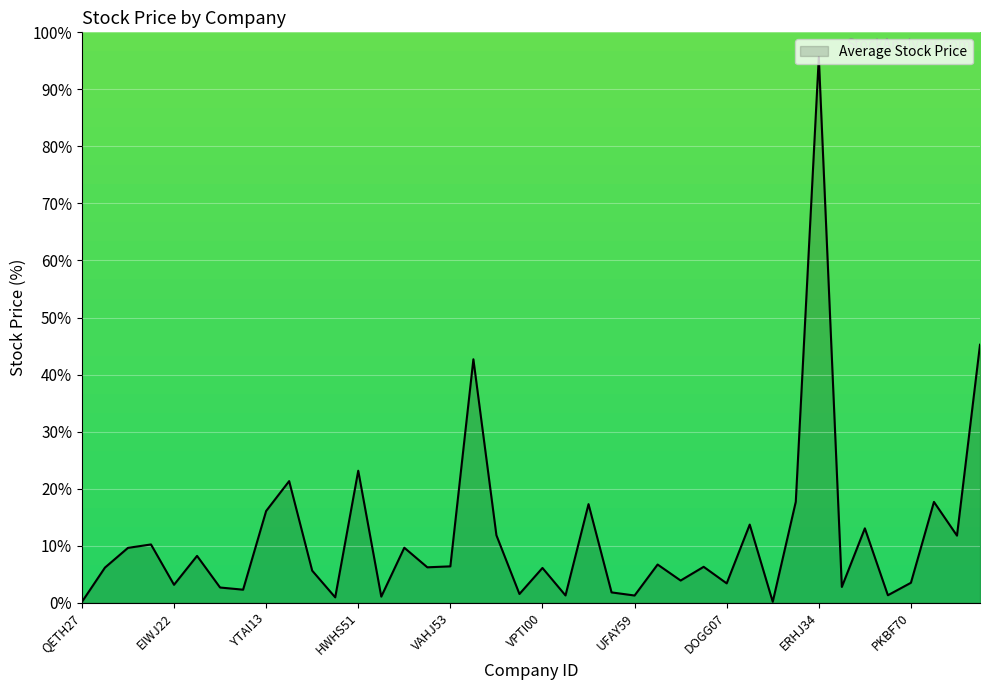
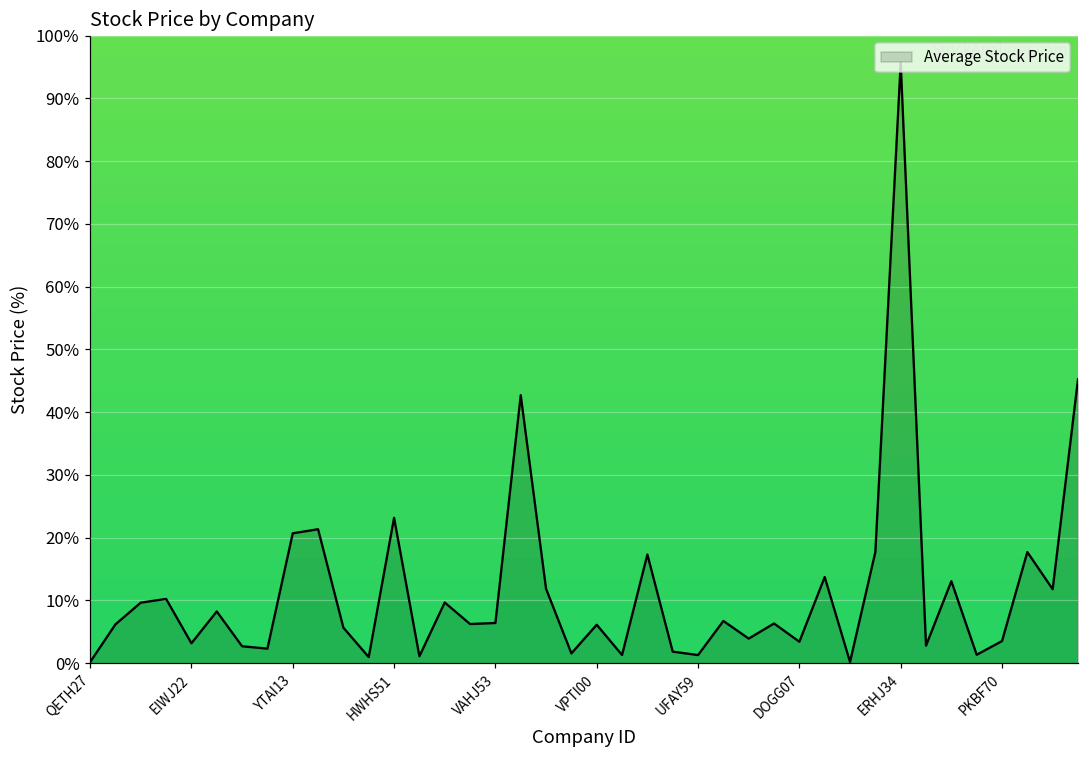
YTAI13: 16% -> 21%
